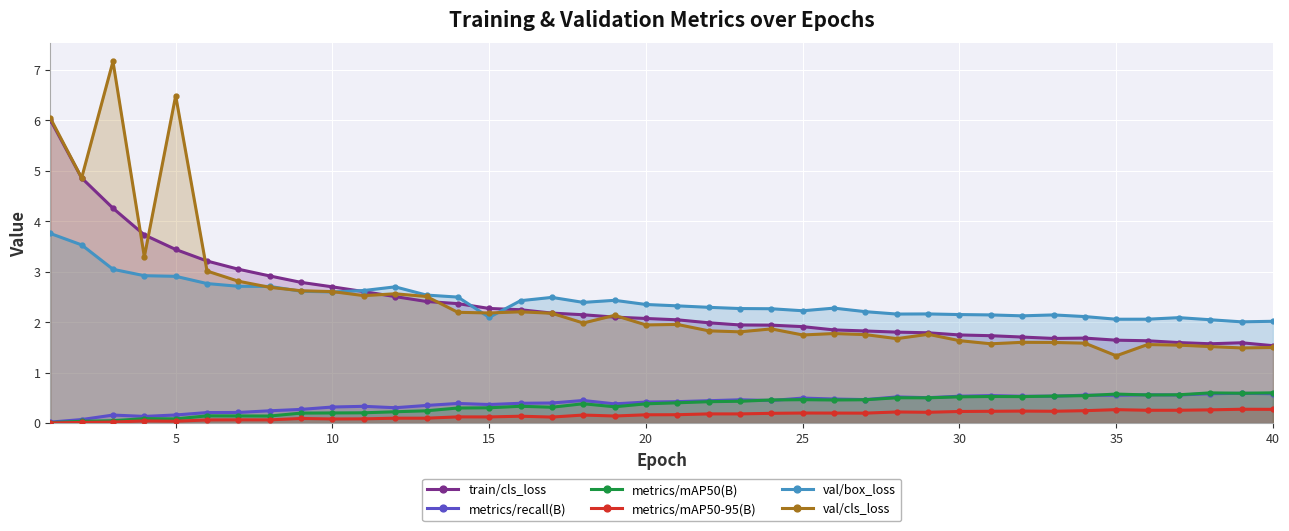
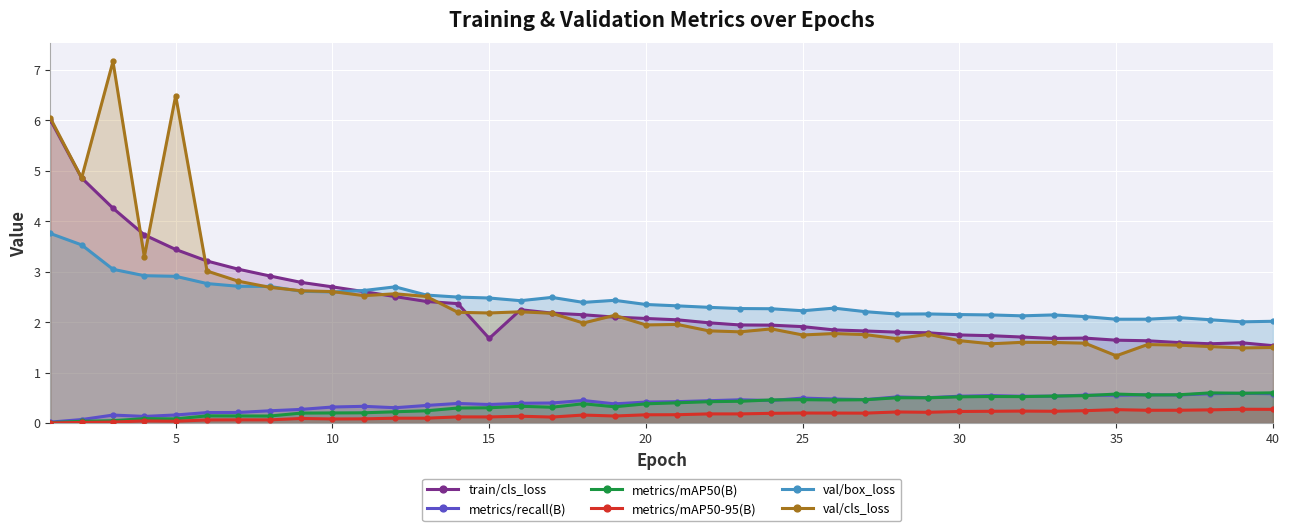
train/cls_loss, 15: 2.3 -> 1.7
val/box_loss, 15: 2.1 -> 2.5
